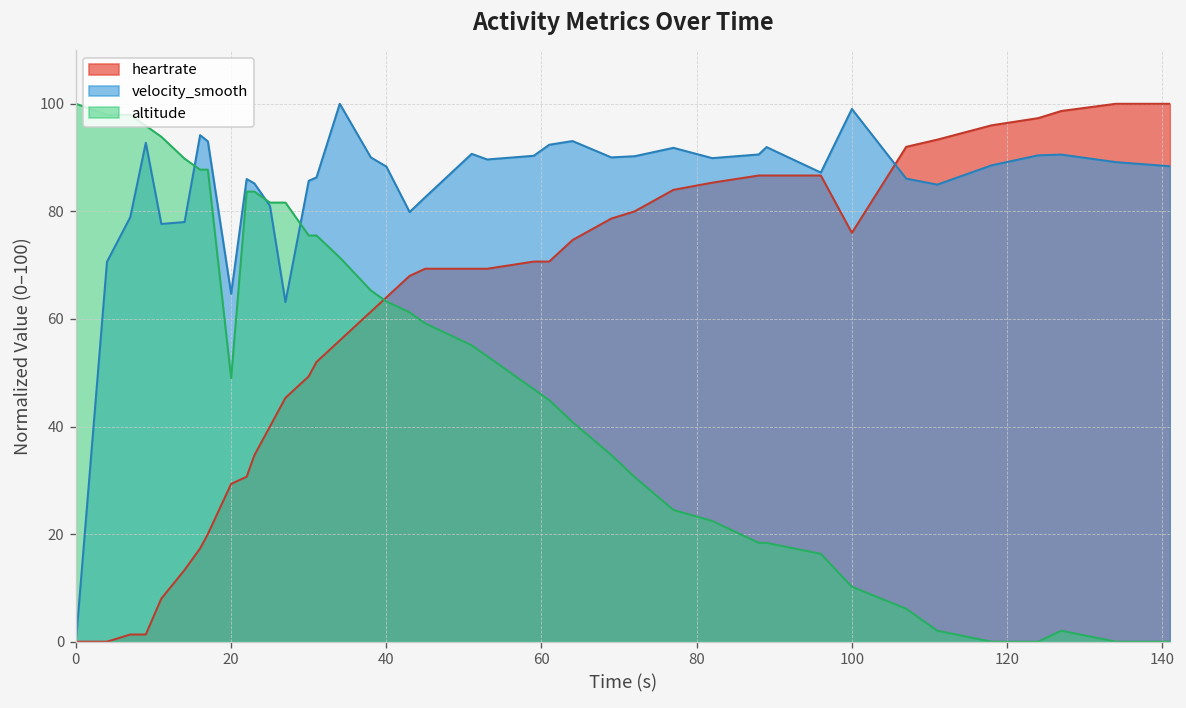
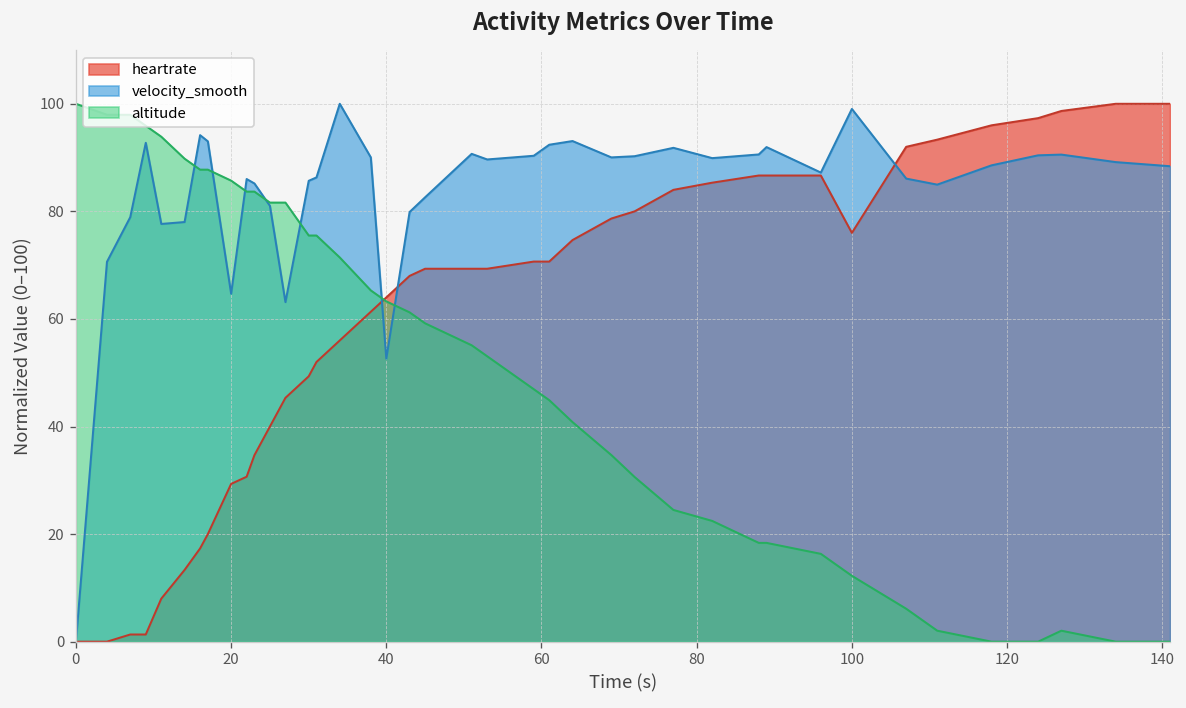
altitude, 20: 49 -> 86
velocity_smooth, 40: 88 -> 53
altitude, 100: 10 -> 12
